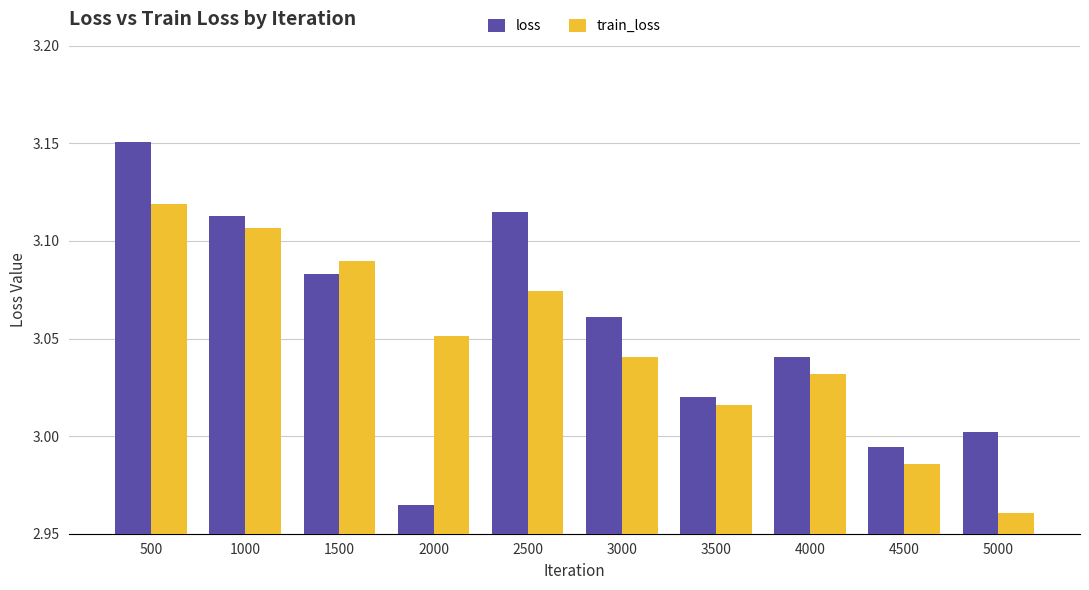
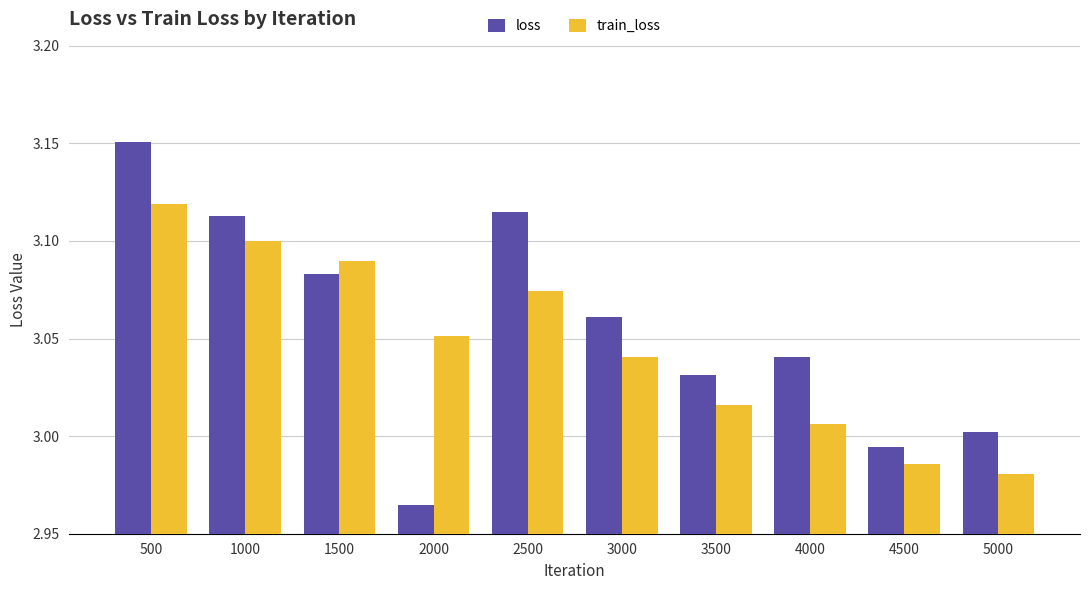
train_loss, 1000: 3.107 -> 3.100
loss, 3500: 3.020 -> 3.031
train_loss, 4000: 3.032 -> 3.006
train_loss, 5000: 2.961 -> 2.981
